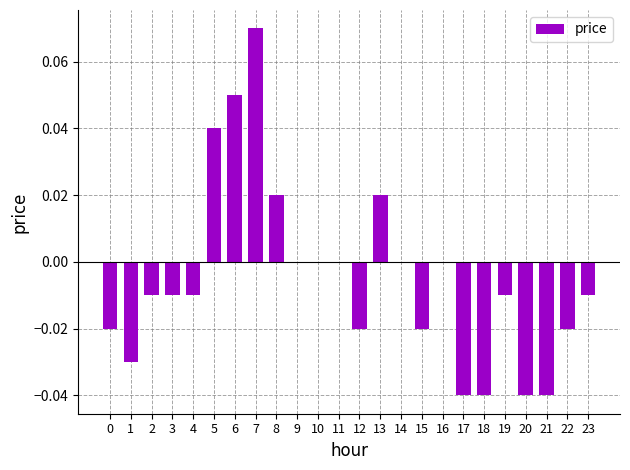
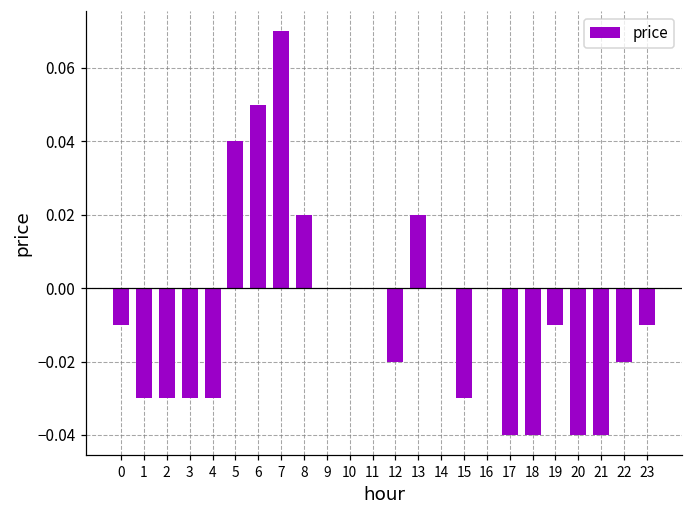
0: -0.02 -> -0.01
2: -0.01 -> -0.03
3: -0.01 -> -0.03
4: -0.01 -> -0.03
15: -0.02 -> -0.03
